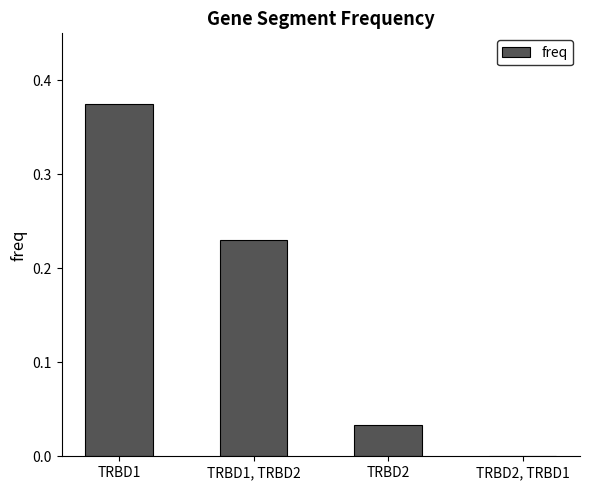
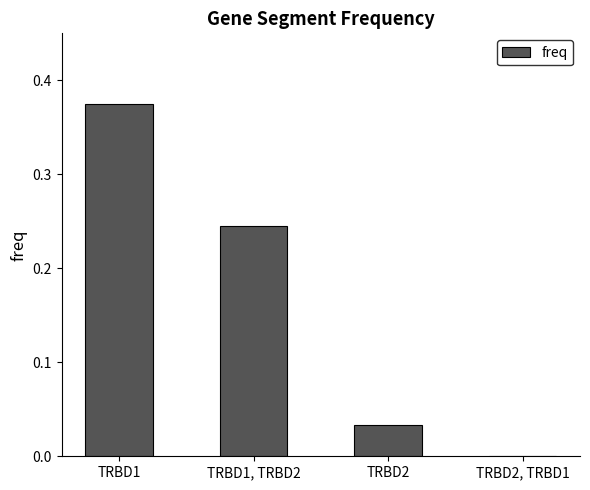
TRBD1, TRBD2: 0.23 -> 0.25
